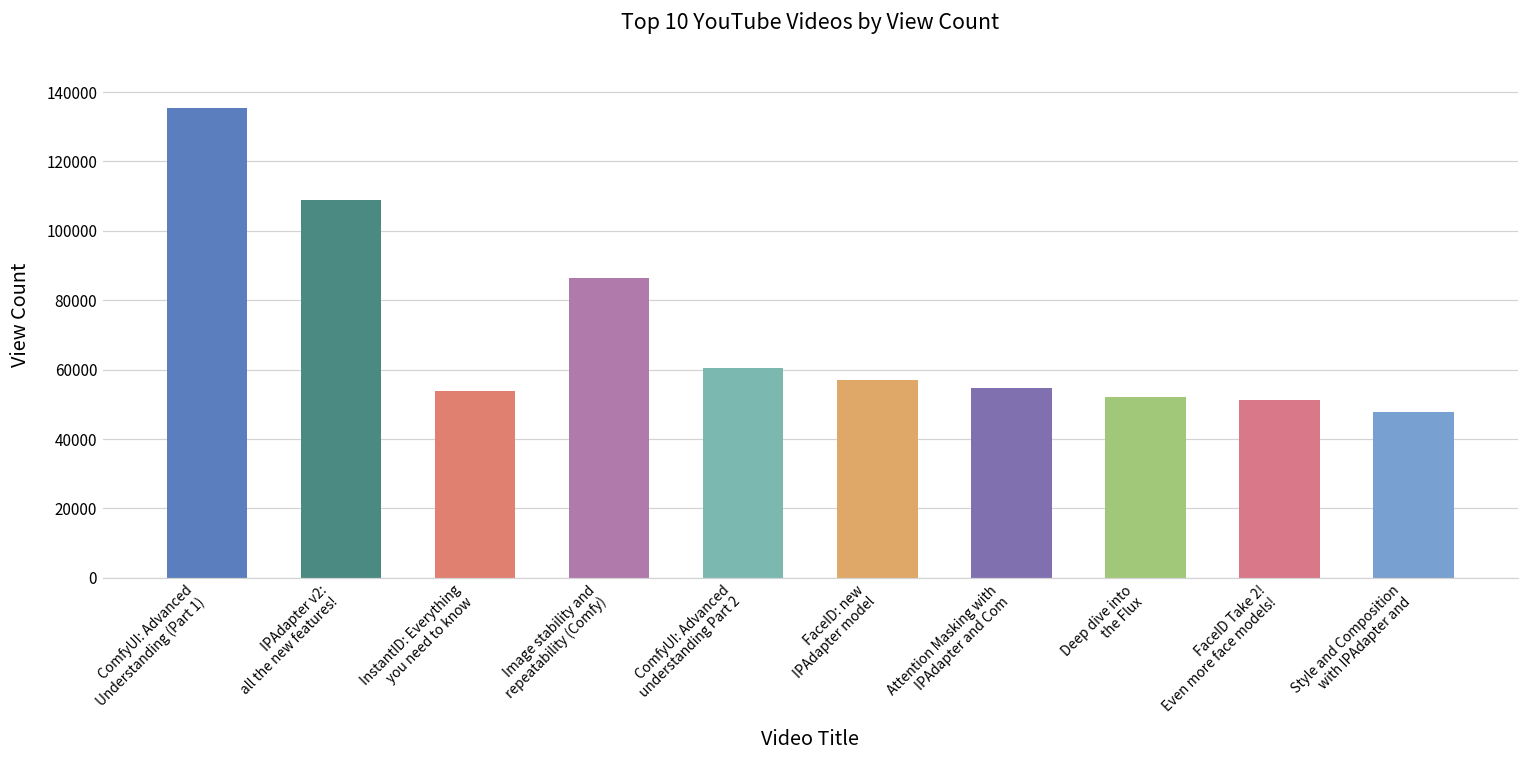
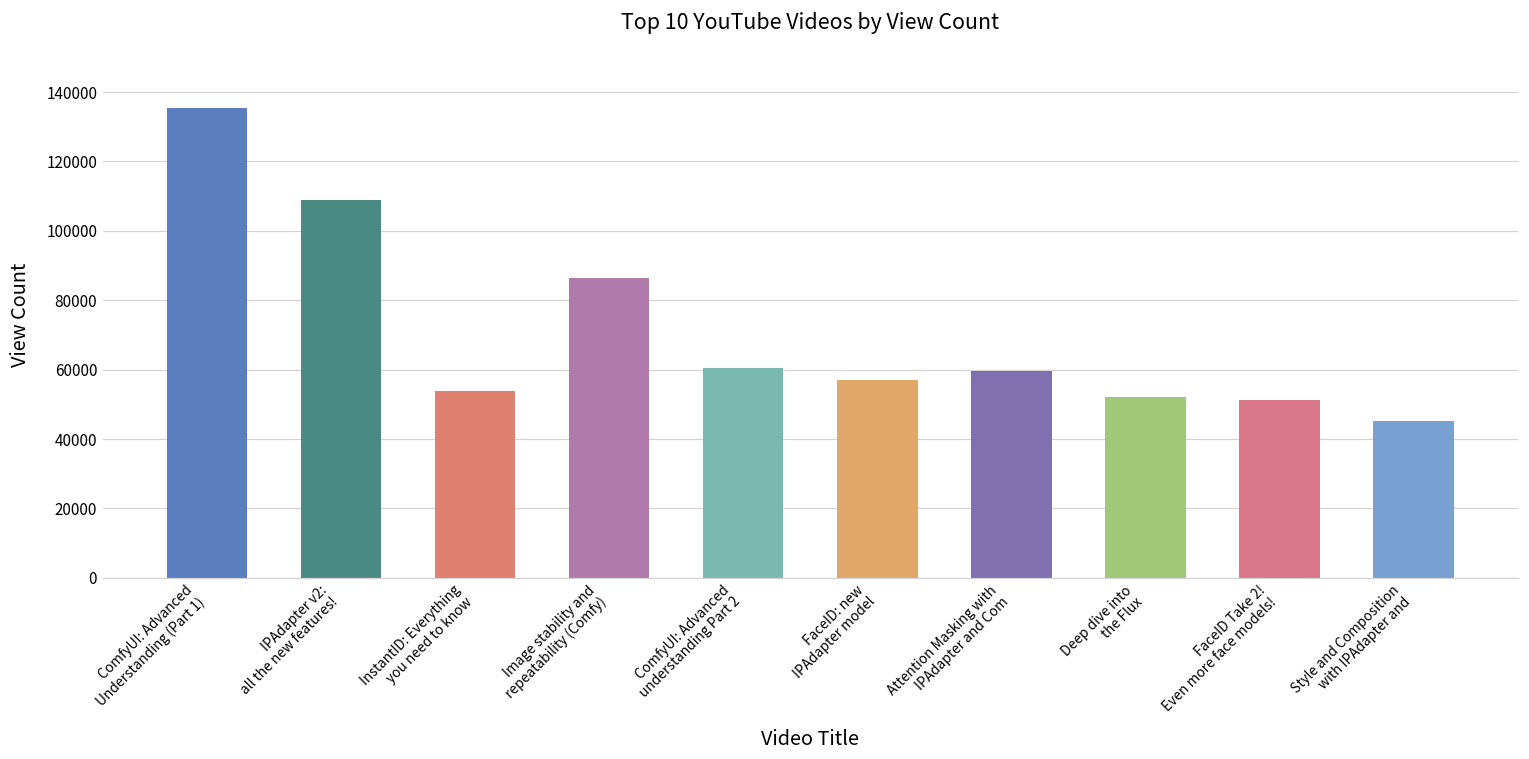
Attention Masking with IPAdapter and Com: 55000 -> 59000
Style and Composition with IPAdapter and: 48000 -> 45000
